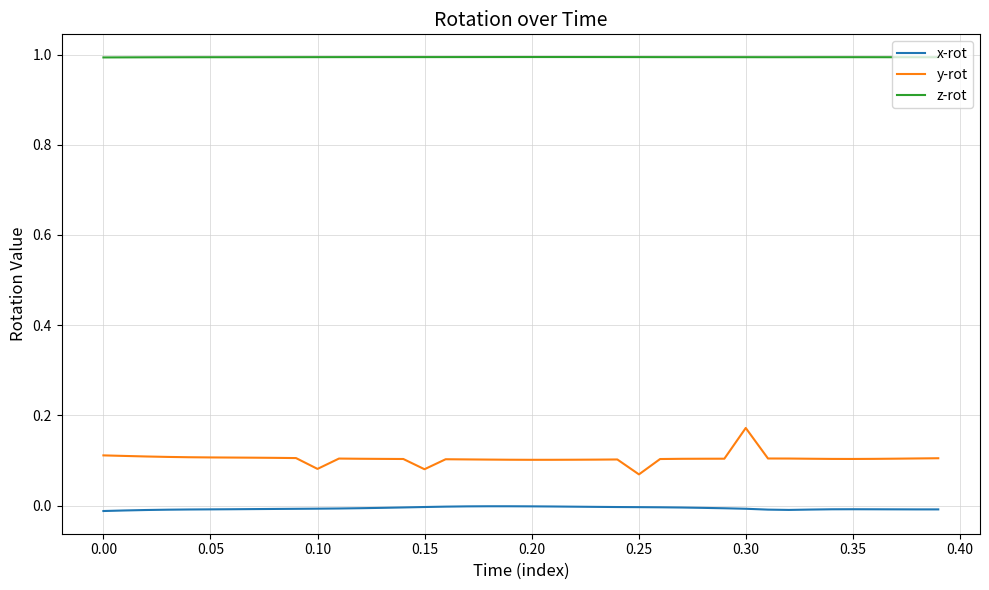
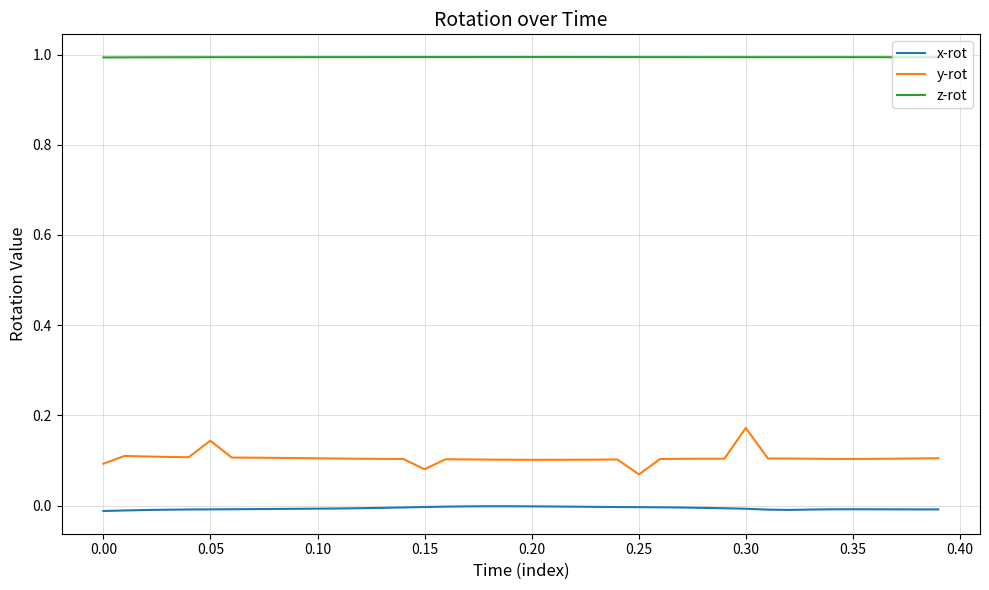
y-rot, 0.00: 0.11 -> 0.09
y-rot, 0.05: 0.11 -> 0.14
y-rot, 0.10: 0.08 -> 0.10
